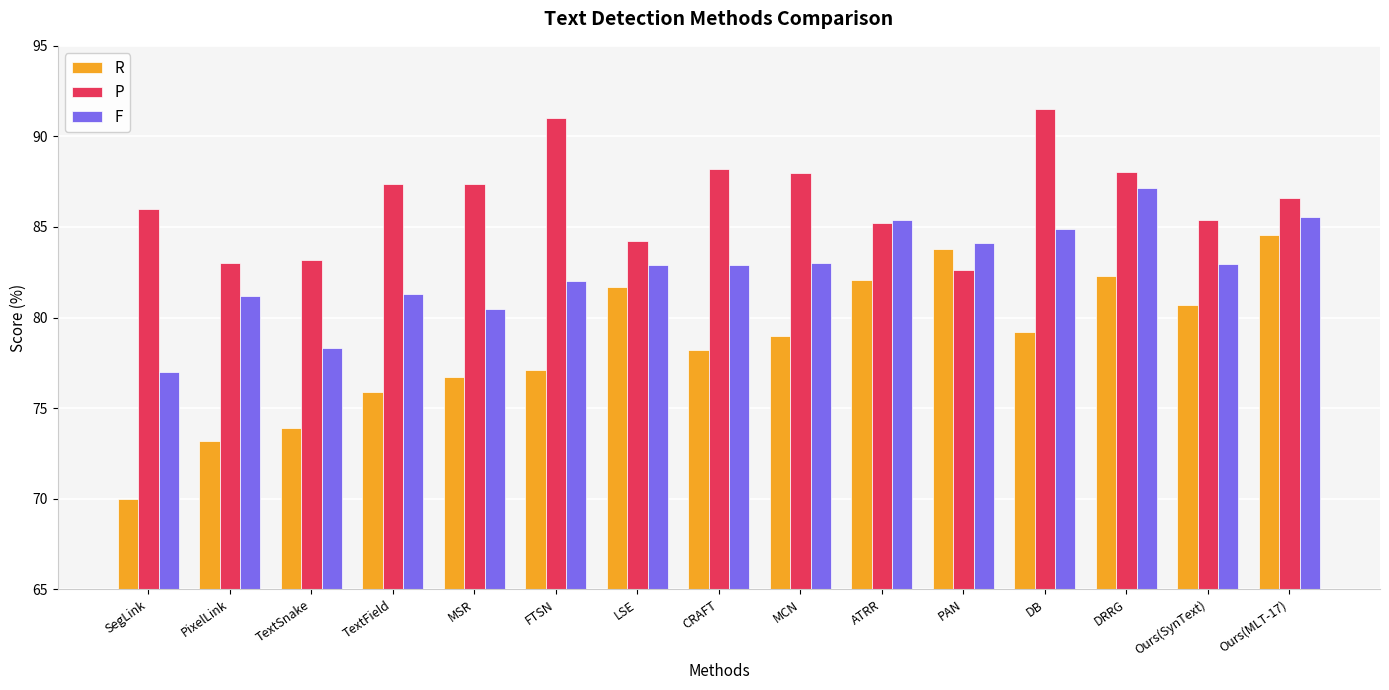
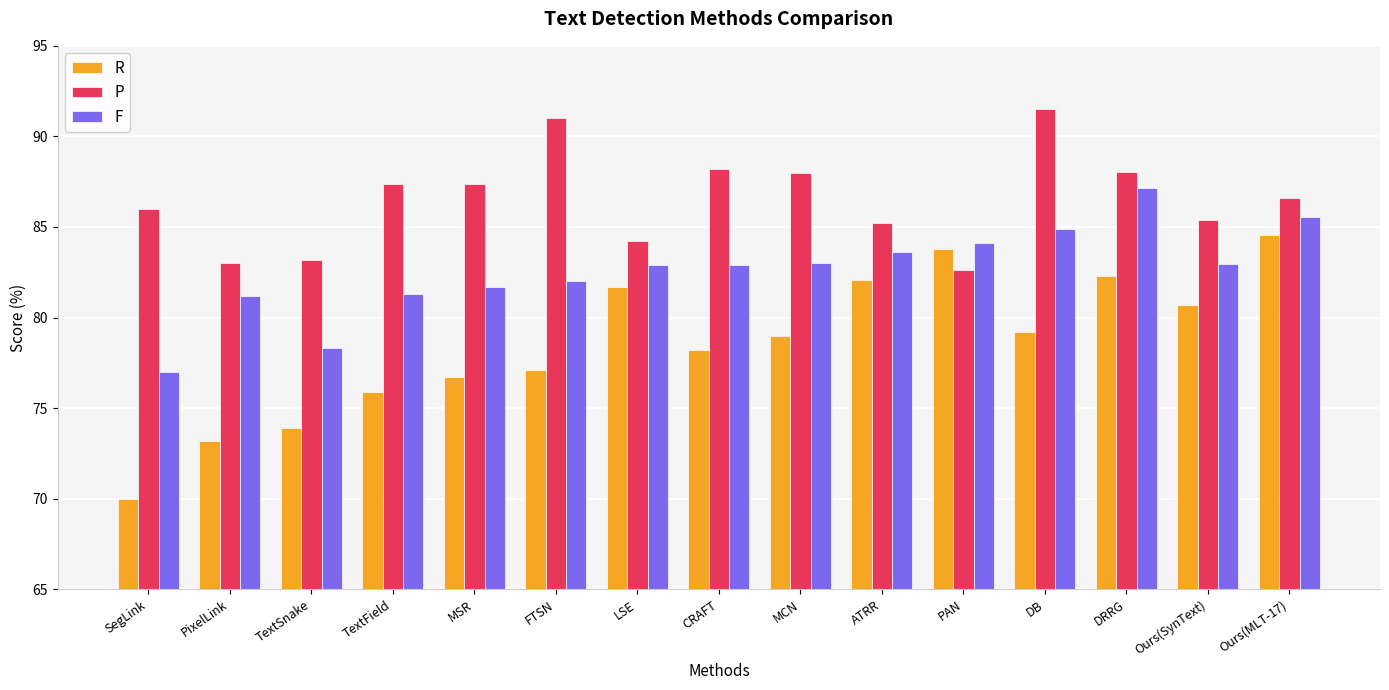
F, MSR: 80.5 -> 81.7
F, ATRR: 85.4 -> 83.6
